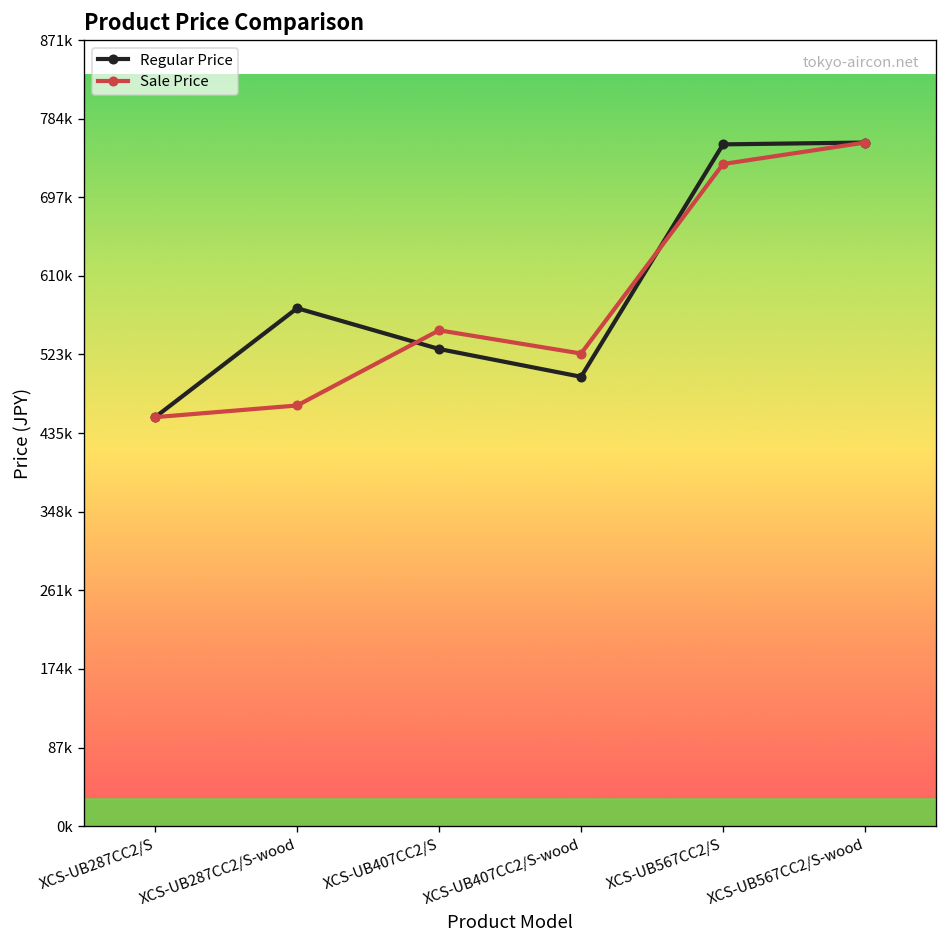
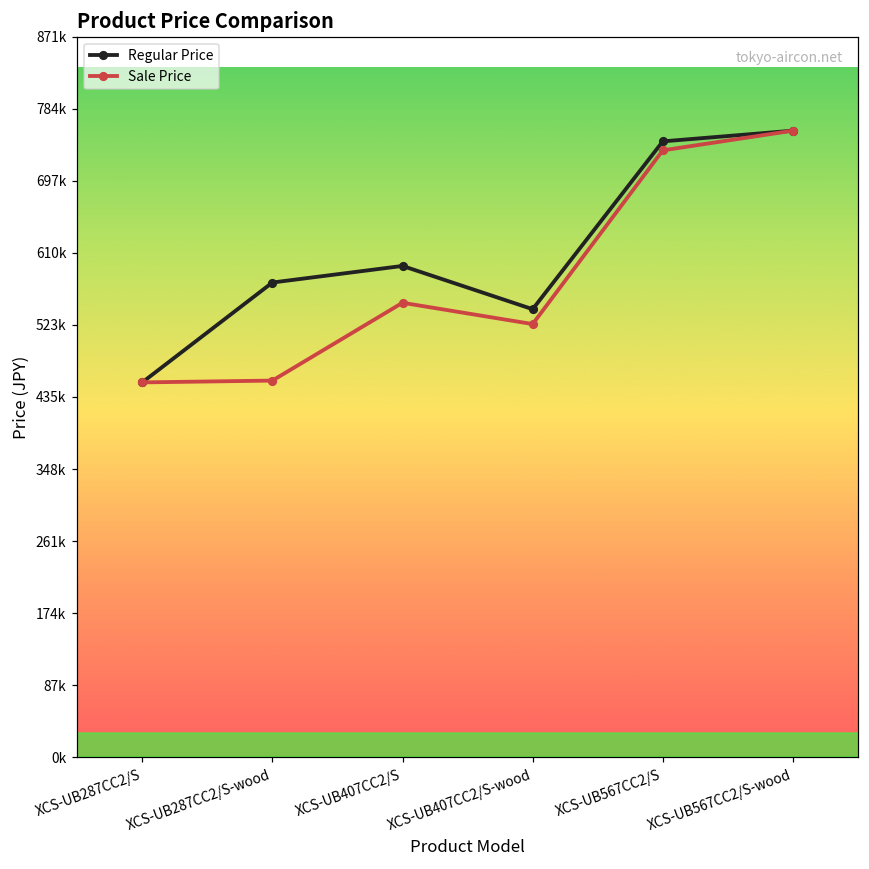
Sale Price, XCS-UB287CC2/S-wood: 470000 -> 460000
Regular Price, XCS-UB407CC2/S: 530000 -> 590000
Regular Price, XCS-UB407CC2/S-wood: 500000 -> 540000
Regular Price, XCS-UB567CC2/S: 760000 -> 750000
